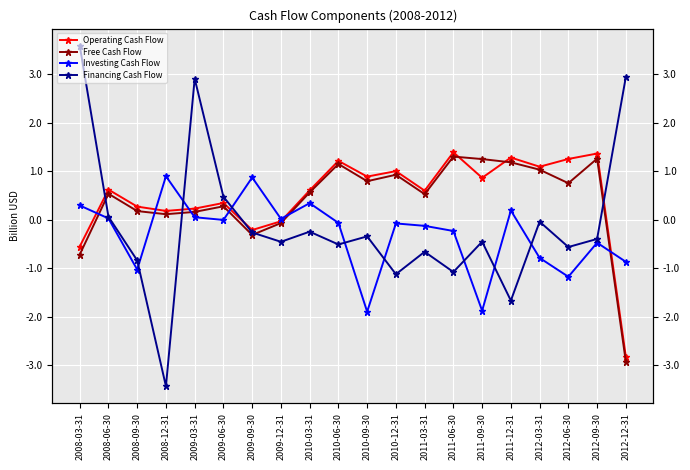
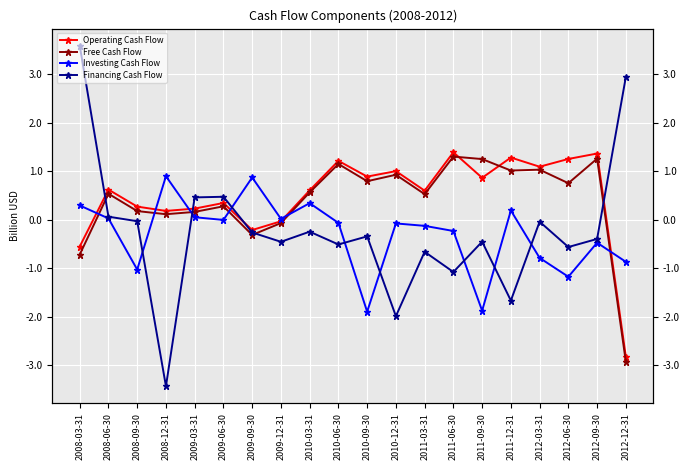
Financing Cash Flow, 2008-09-30: -0.8 -> 0.0
Financing Cash Flow, 2009-03-31: 2.9 -> 0.5
Financing Cash Flow, 2010-12-31: -1.1 -> -2.0
Free Cash Flow, 2011-12-31: 1.2 -> 1.0
